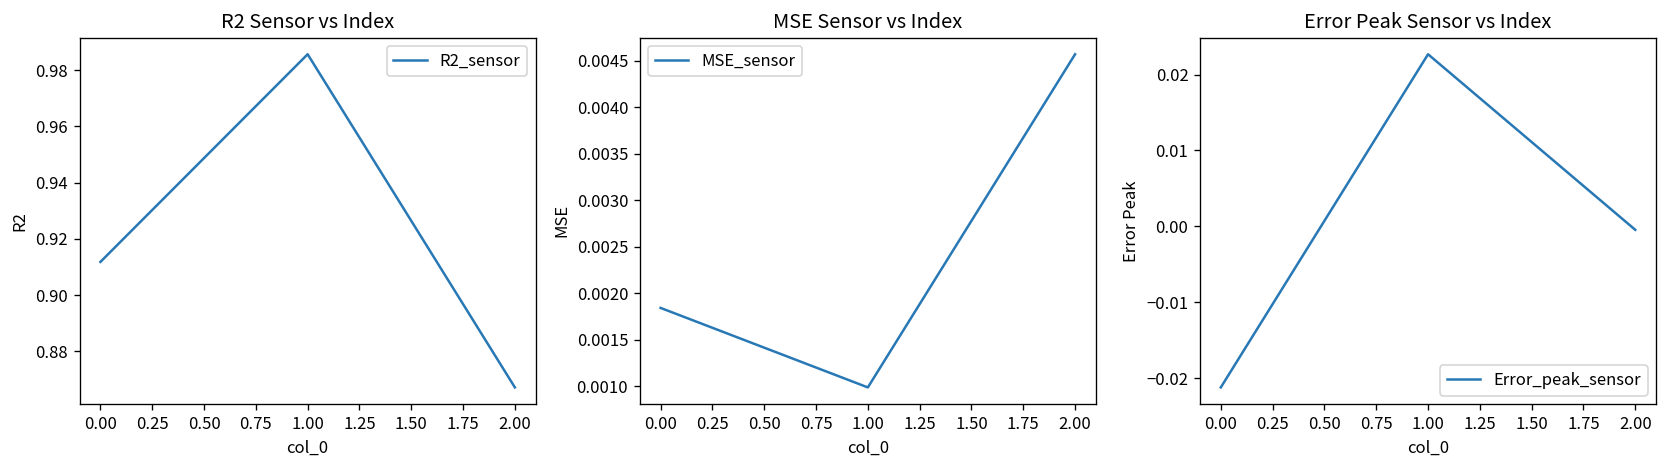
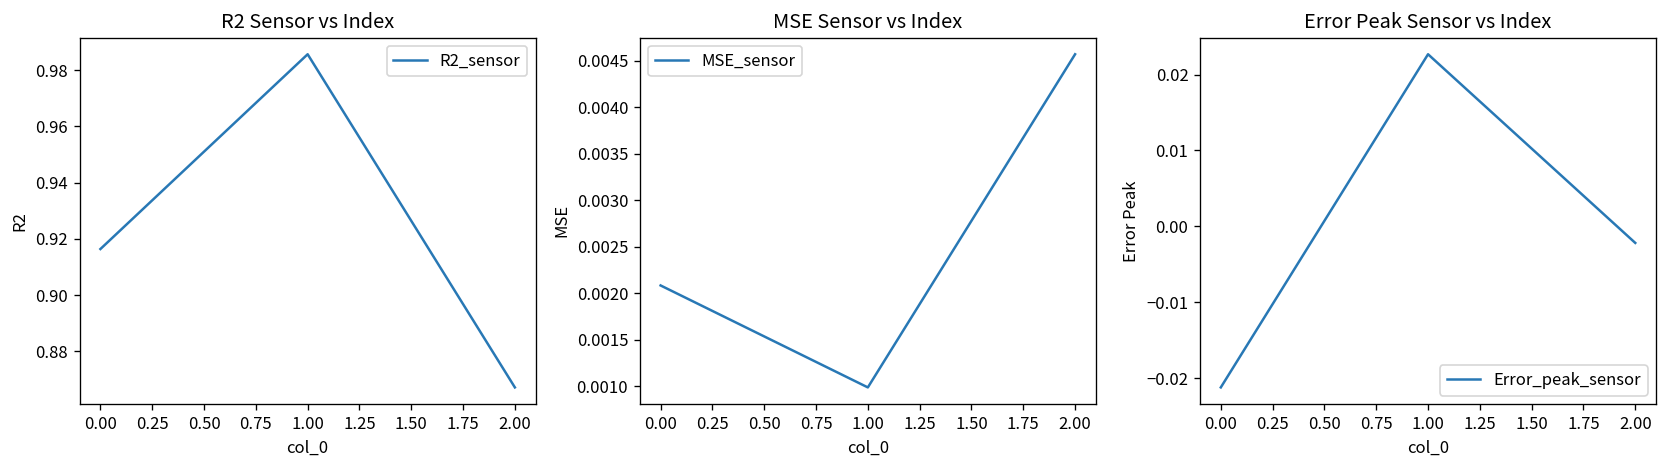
R2 Sensor vs Index, 0.00: 0.912 -> 0.916
MSE Sensor vs Index, 0.00: 0.0018 -> 0.0021
Error Peak Sensor vs Index, 2.00: 0.000 -> -0.002
